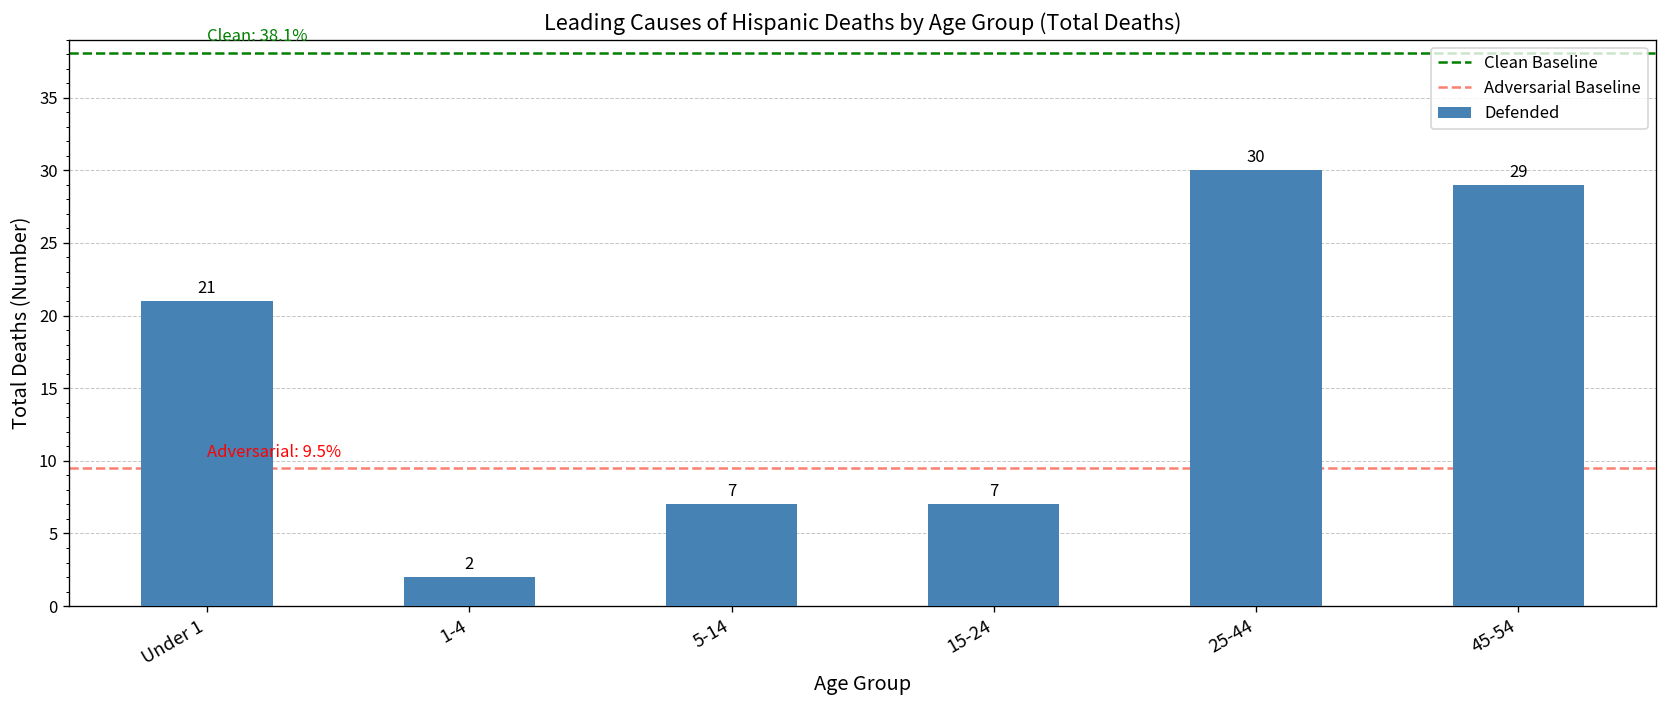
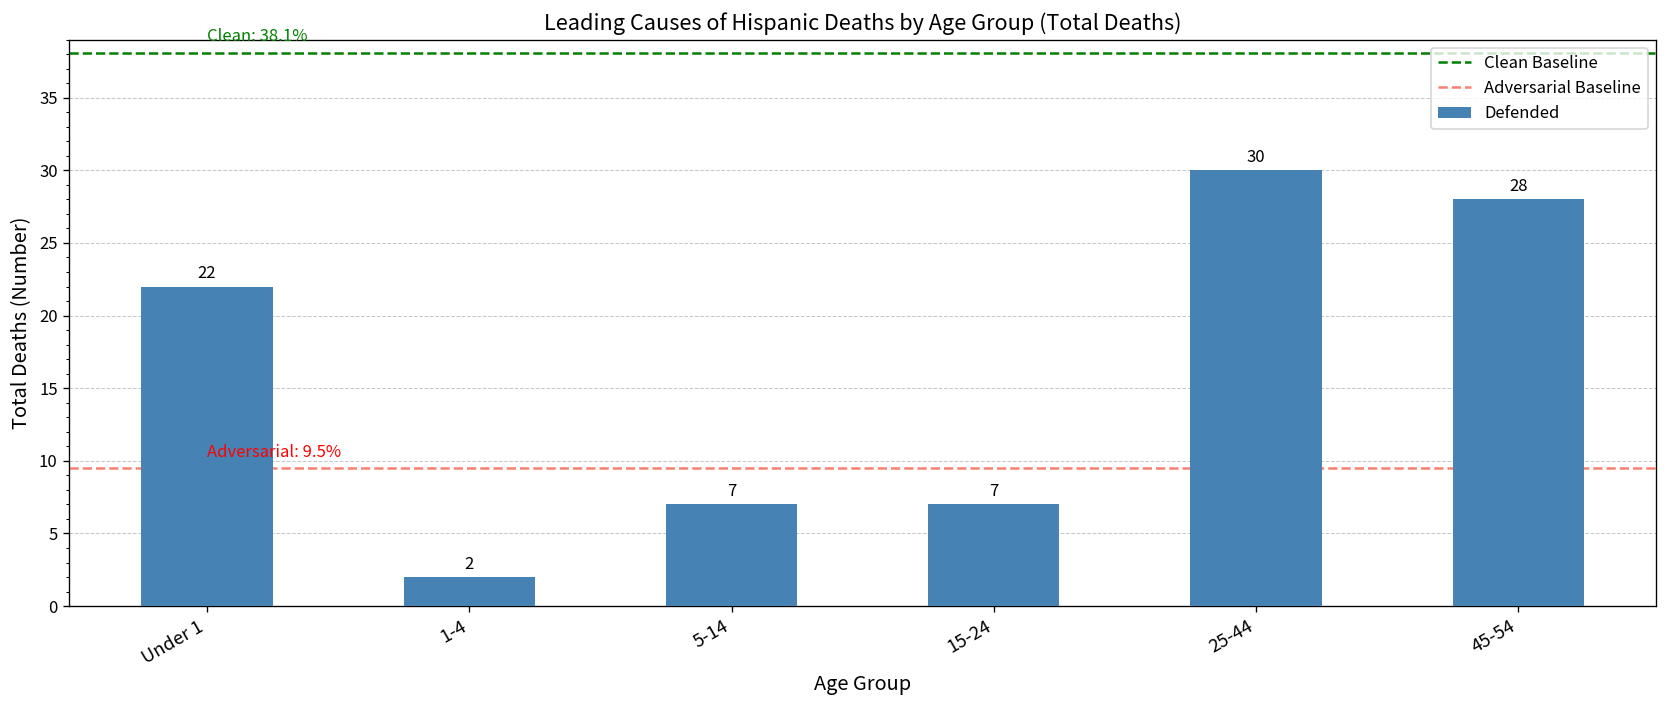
Under 1: 21 -> 22
45-54: 29 -> 28
